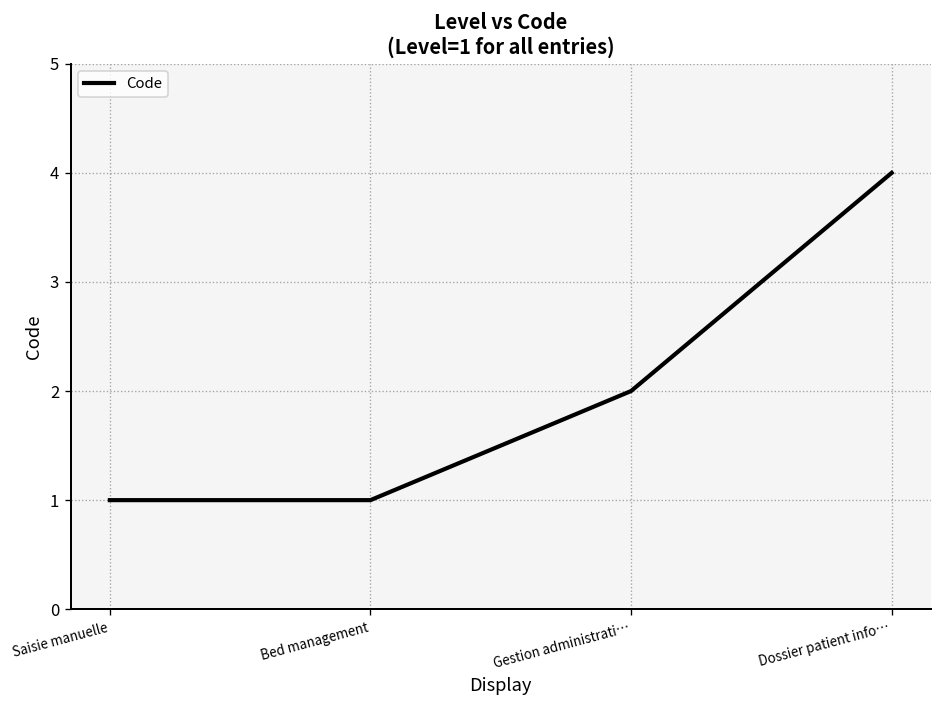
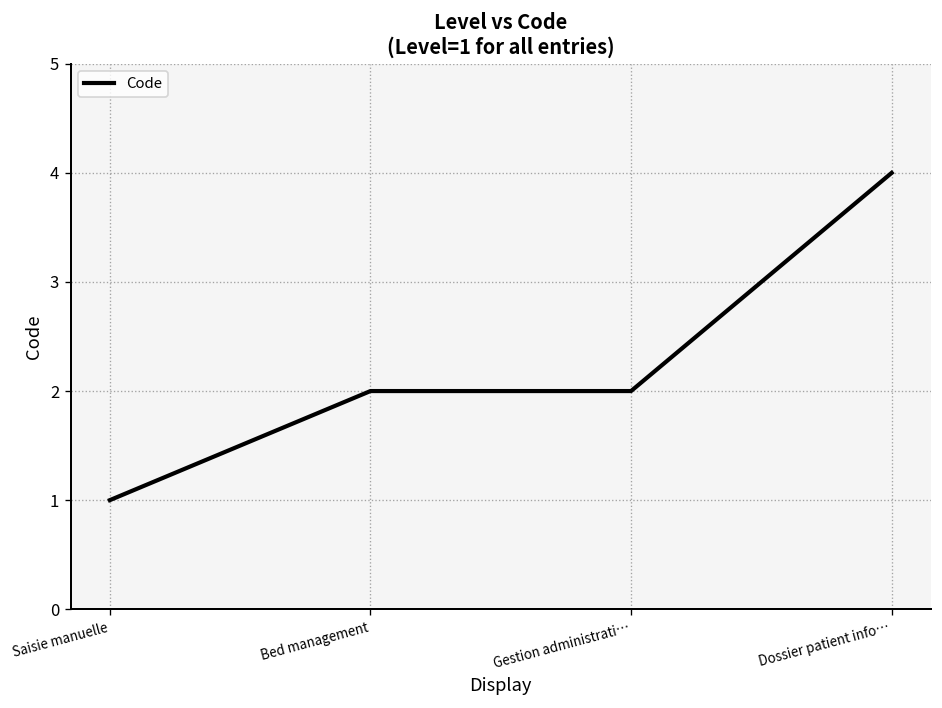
Bed management: 1 -> 2
